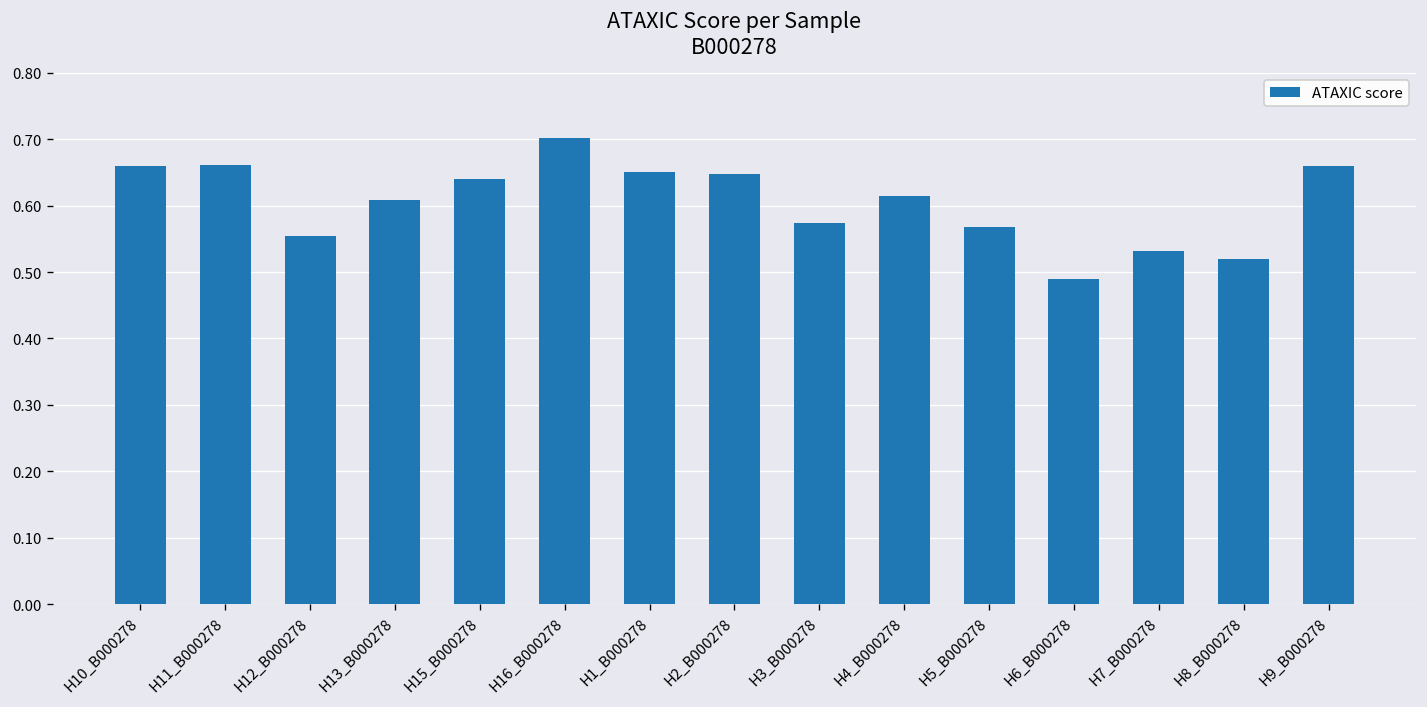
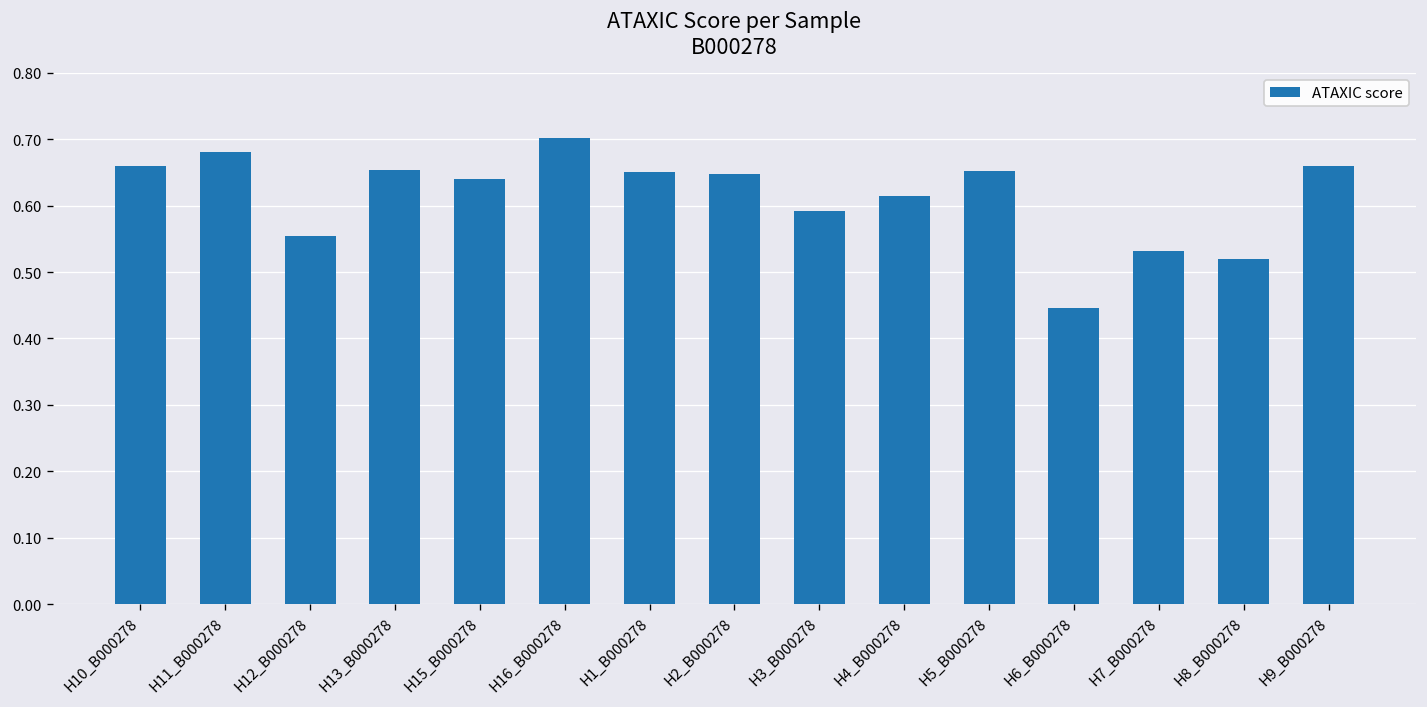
H11_B000278: 0.66 -> 0.68
H13_B000278: 0.61 -> 0.65
H3_B000278: 0.57 -> 0.59
H5_B000278: 0.57 -> 0.65
H6_B000278: 0.49 -> 0.45
